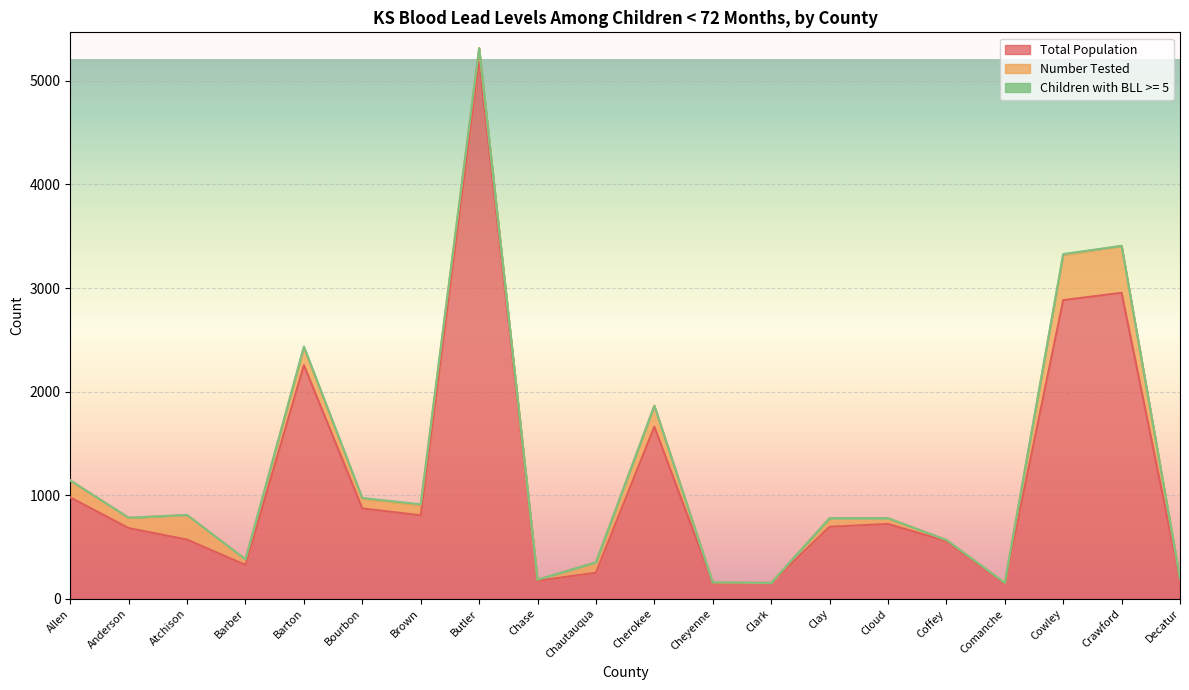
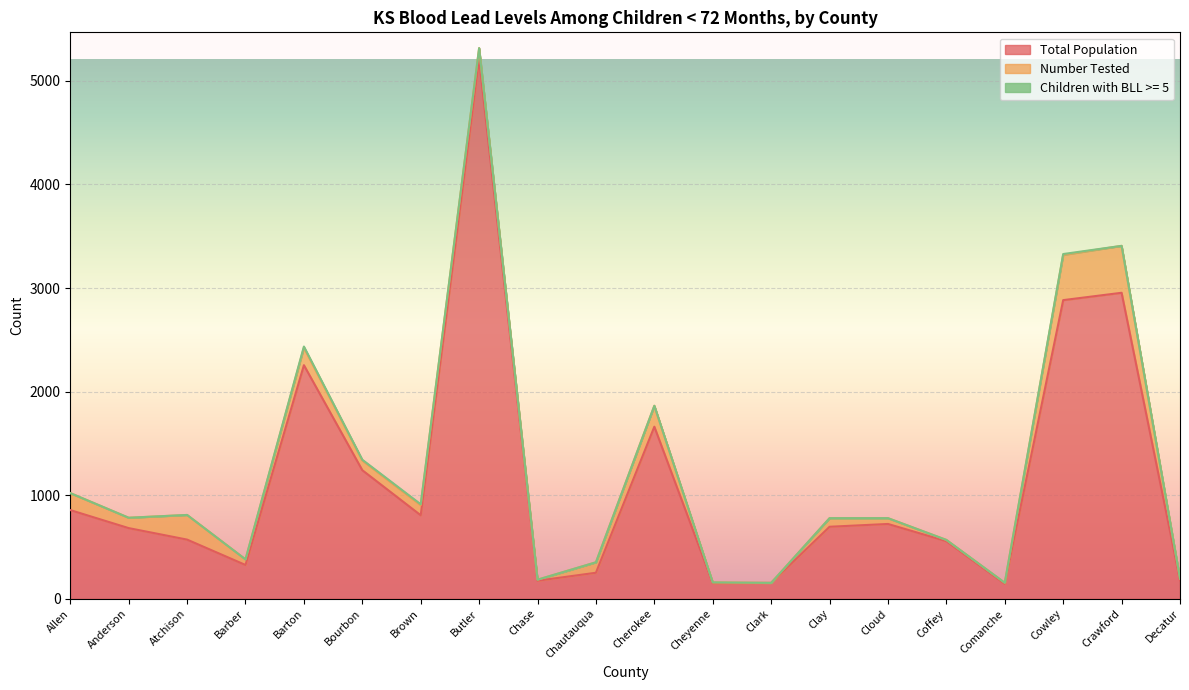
Total Population, Allen: 980 -> 860
Total Population, Bourbon: 870 -> 1240
